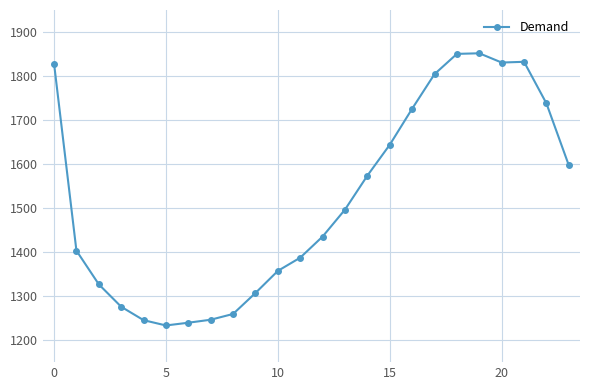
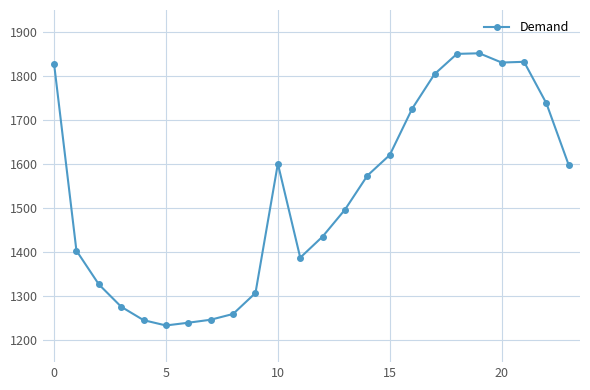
10: 1360 -> 1600
15: 1640 -> 1620
